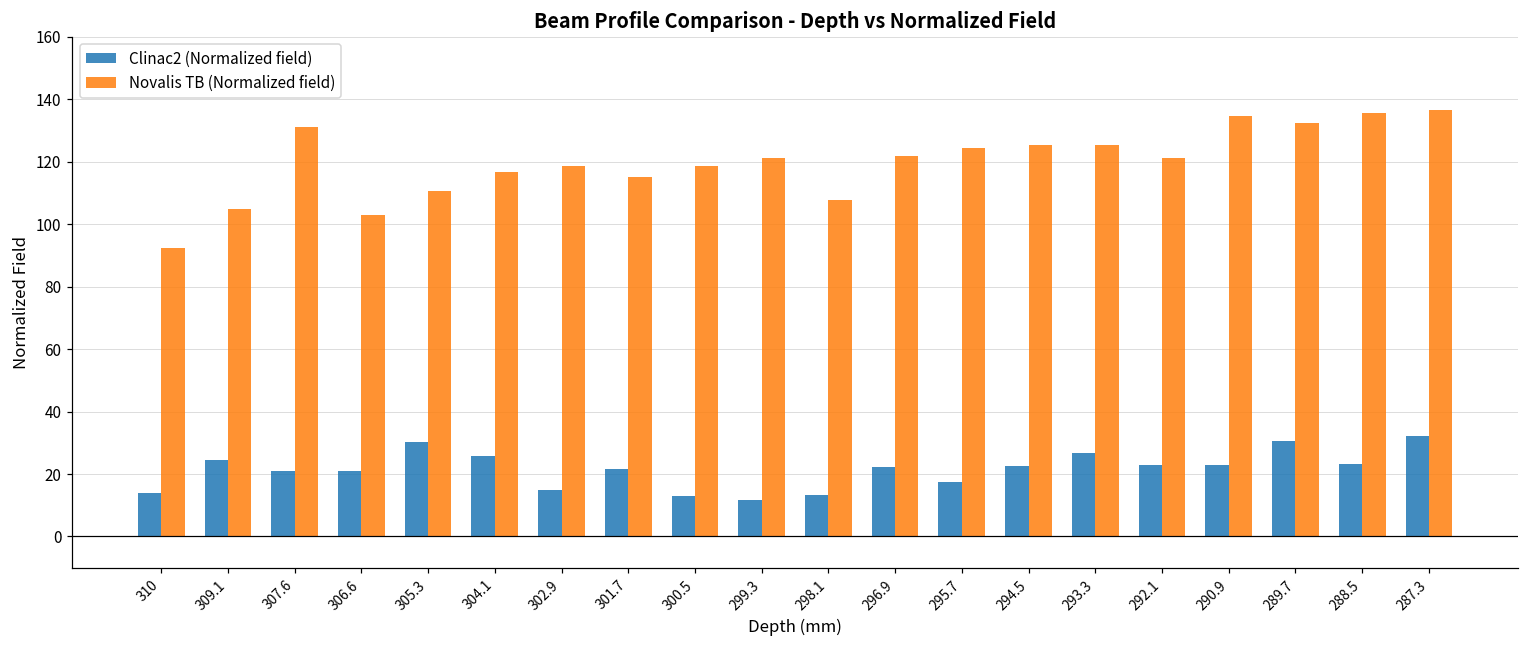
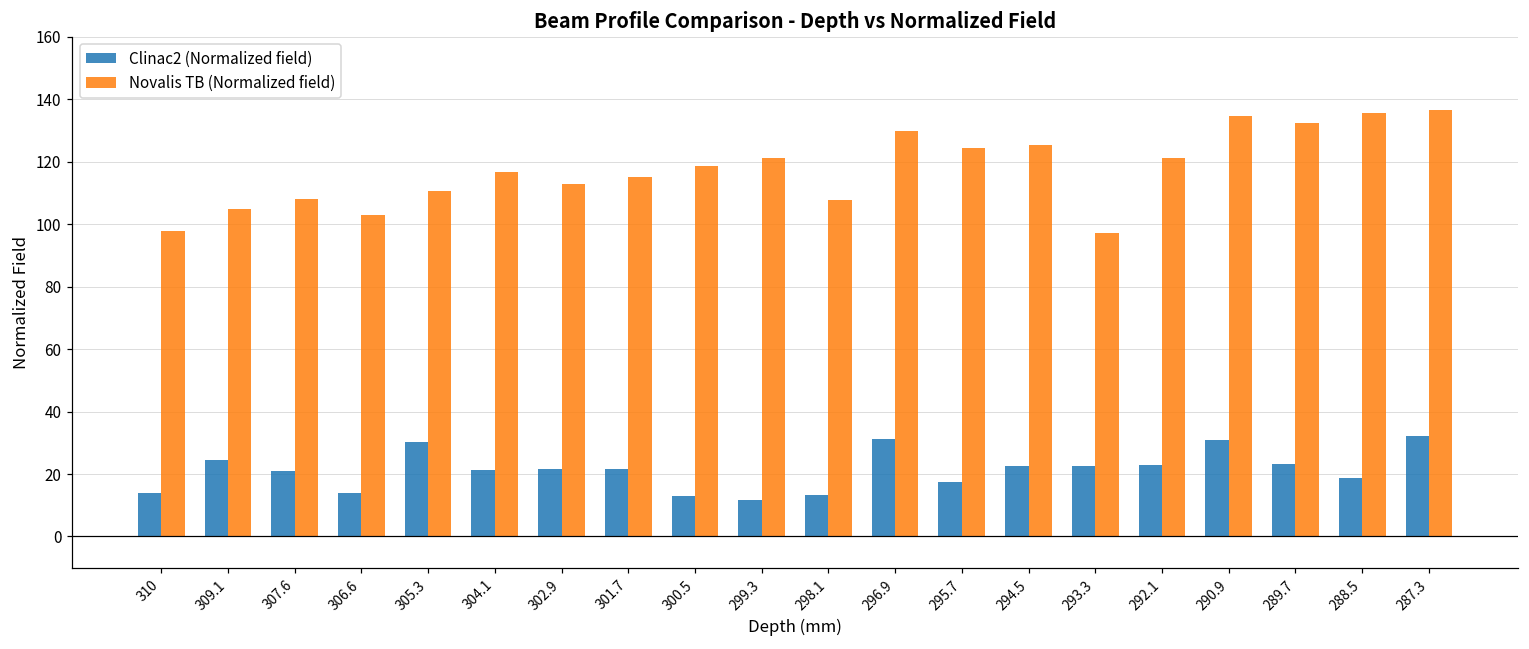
Novalis TB (Normalized field), 310: 92 -> 98
Novalis TB (Normalized field), 307.6: 131 -> 108
Clinac2 (Normalized field), 306.6: 21 -> 14
Clinac2 (Normalized field), 304.1: 26 -> 21
Clinac2 (Normalized field), 302.9: 15 -> 21
Novalis TB (Normalized field), 302.9: 119 -> 113
Clinac2 (Normalized field), 296.9: 22 -> 31
Novalis TB (Normalized field), 296.9: 122 -> 130
Clinac2 (Normalized field), 293.3: 27 -> 23
Novalis TB (Normalized field), 293.3: 125 -> 97
Clinac2 (Normalized field), 290.9: 23 -> 31
Clinac2 (Normalized field), 289.7: 31 -> 23
Clinac2 (Normalized field), 288.5: 23 -> 19
